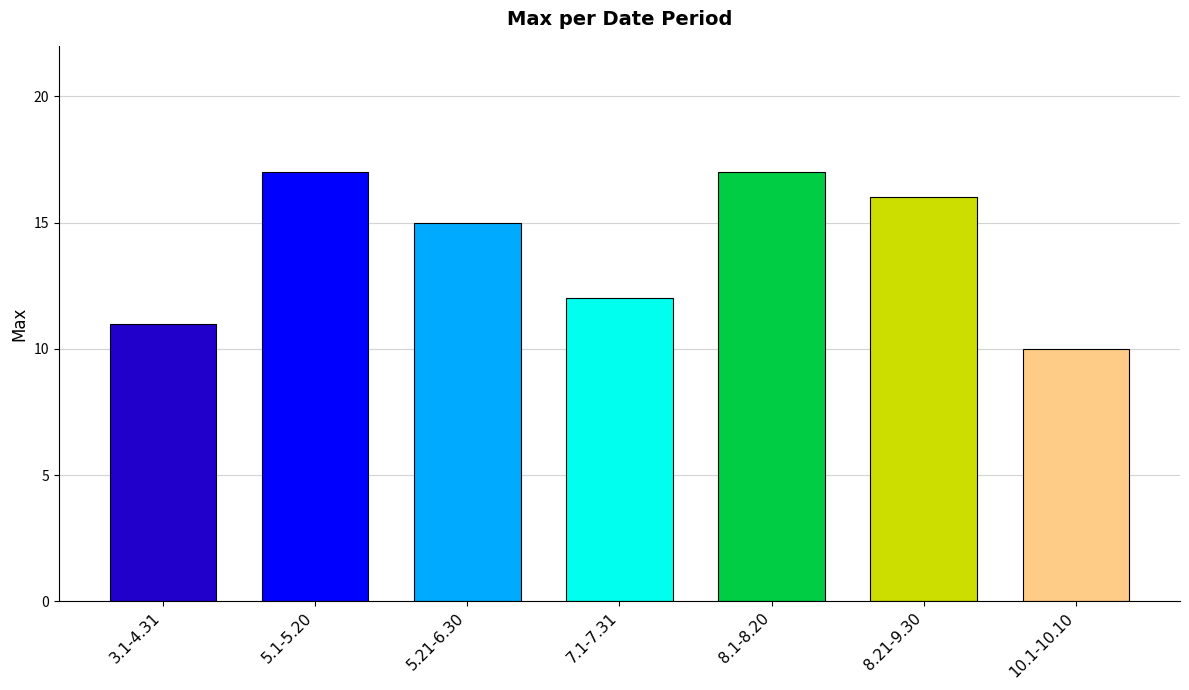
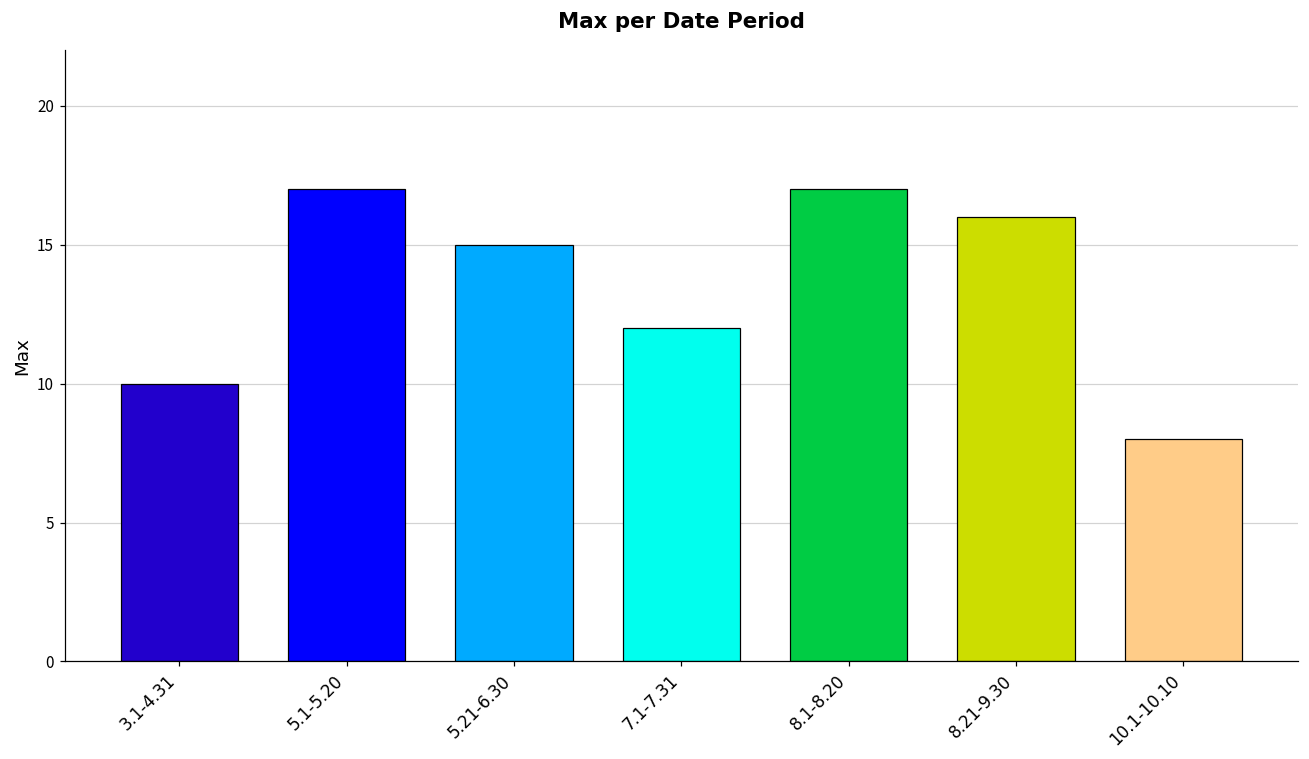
3.1-4.31: 11 -> 10
10.1-10.10: 10 -> 8
